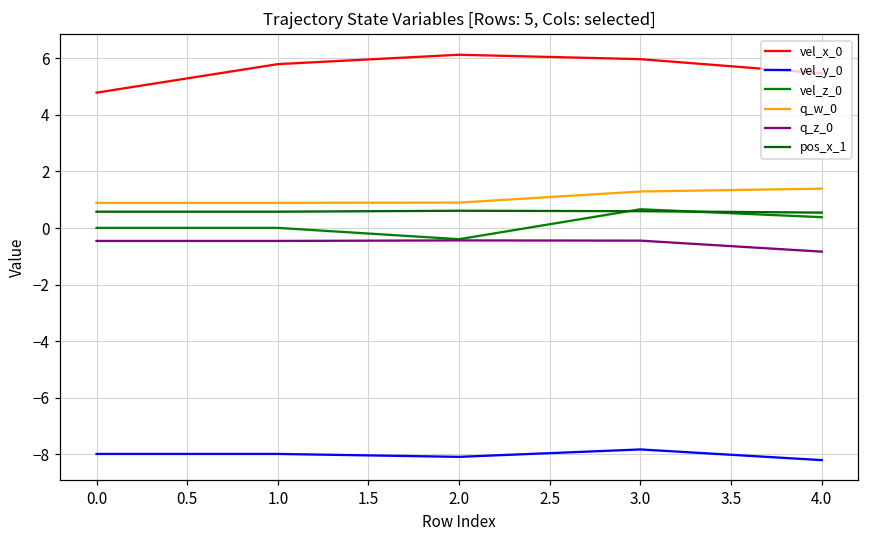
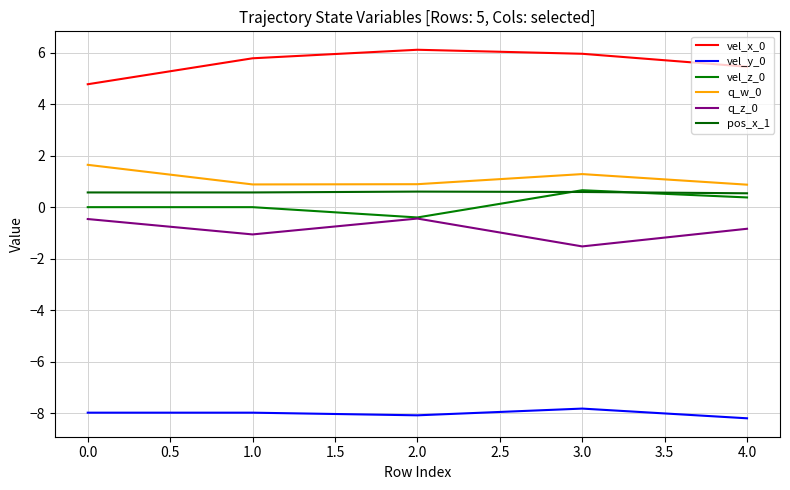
q_w_0, 0.0: 0.9 -> 1.7
q_z_0, 1.0: -0.5 -> -1.1
q_z_0, 3.0: -0.4 -> -1.5
q_w_0, 4.0: 1.4 -> 0.9
